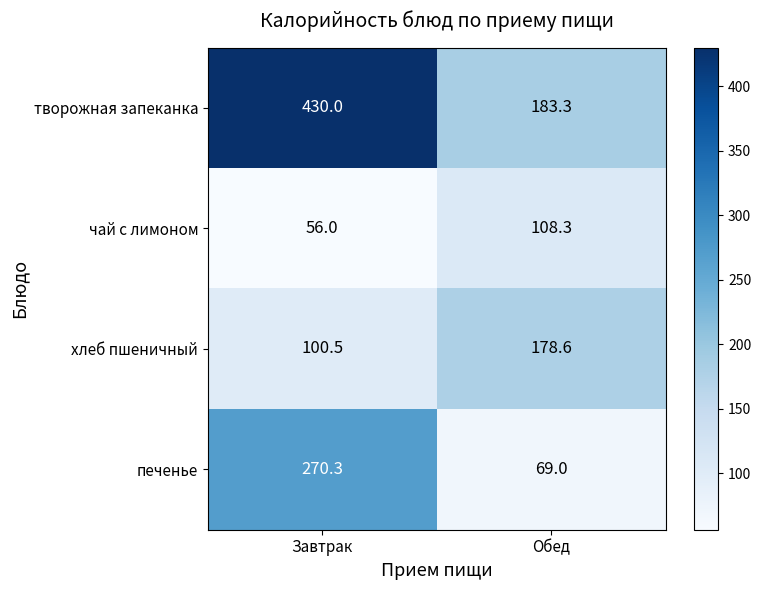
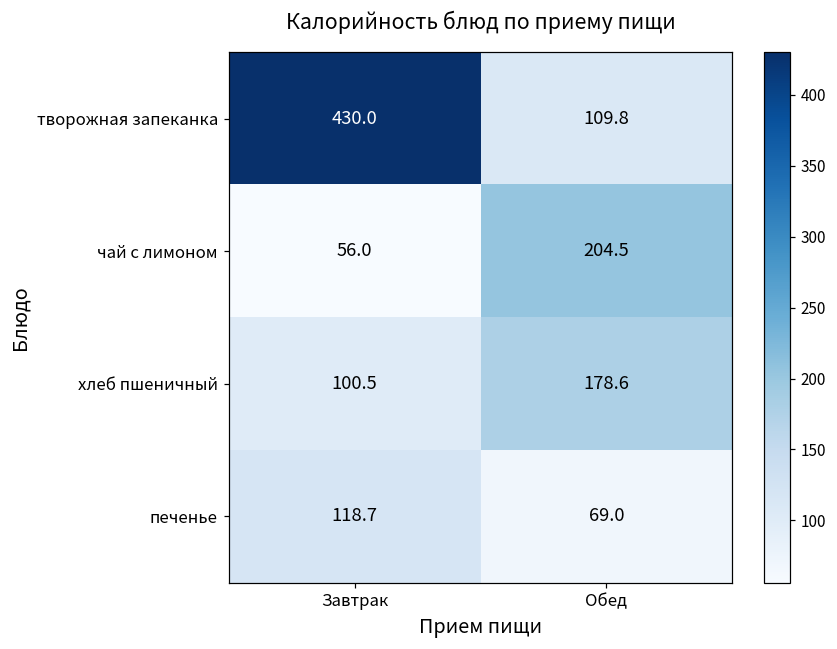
творожная запеканка, Обед: 183.3 -> 109.8
чай с лимоном, Обед: 108.3 -> 204.5
печенье, Завтрак: 270.3 -> 118.7
